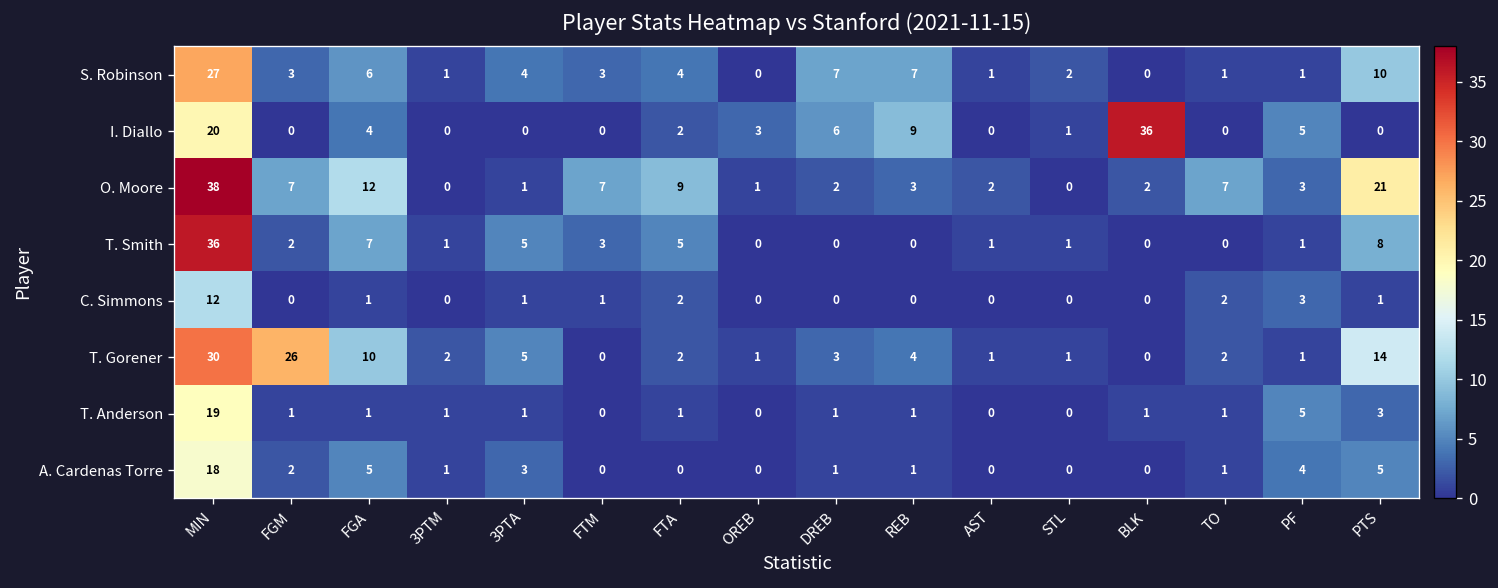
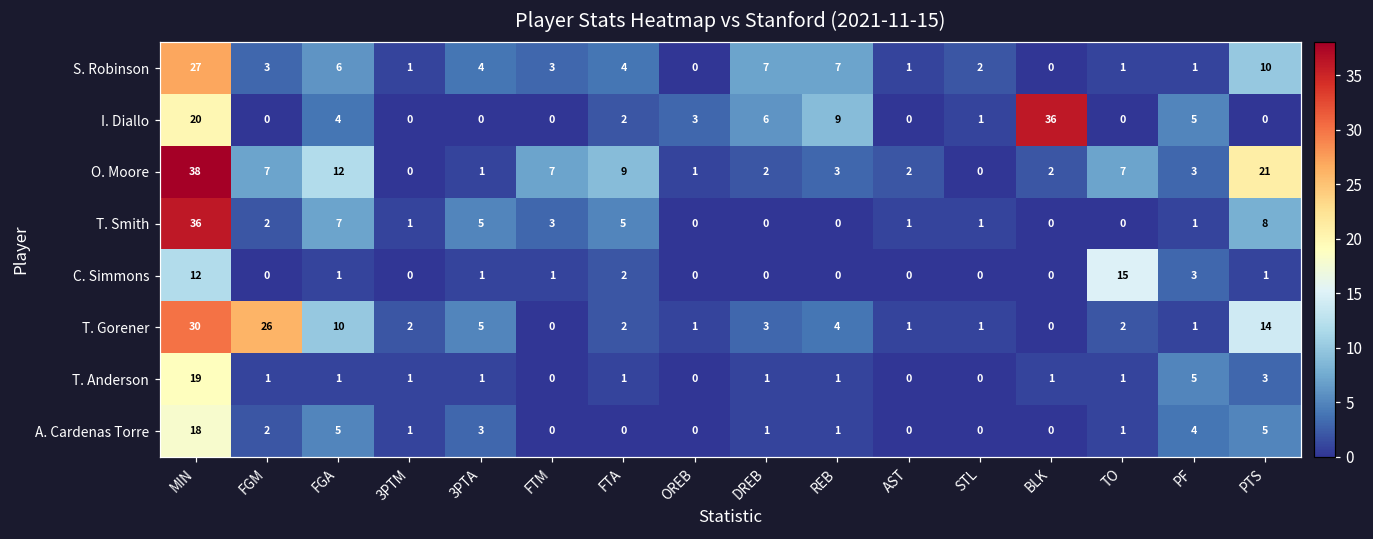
C. Simmons, TO: 2 -> 15
